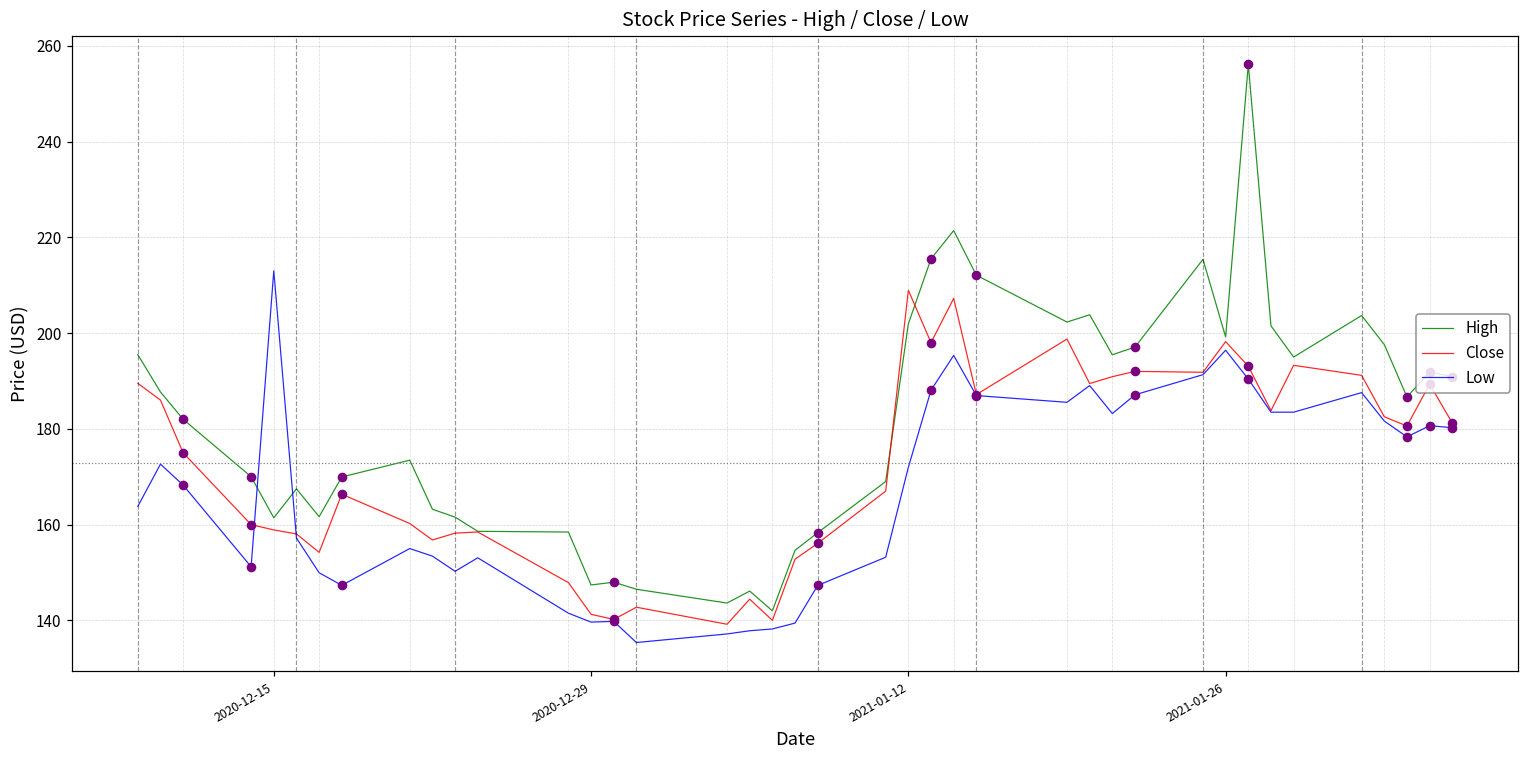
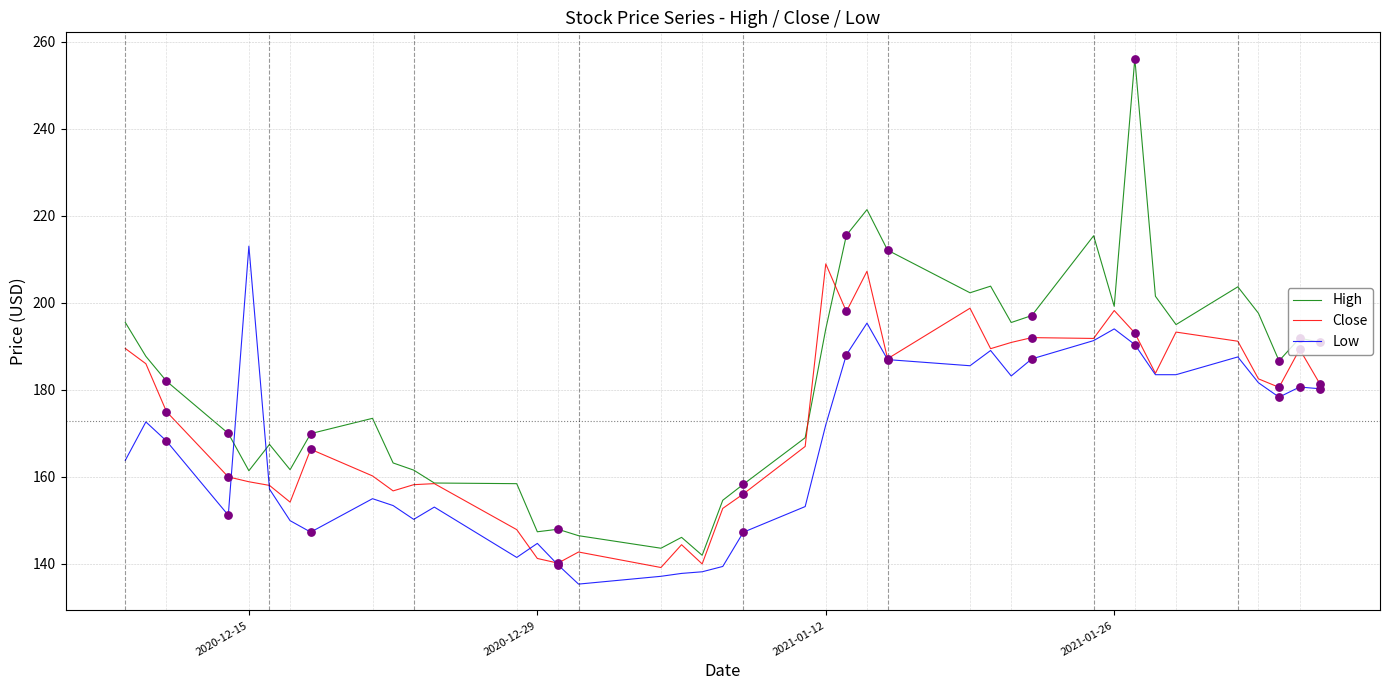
Low, 2020-12-29: 140 -> 145
High, 2021-01-12: 202 -> 194
Low, 2021-01-26: 196 -> 194
